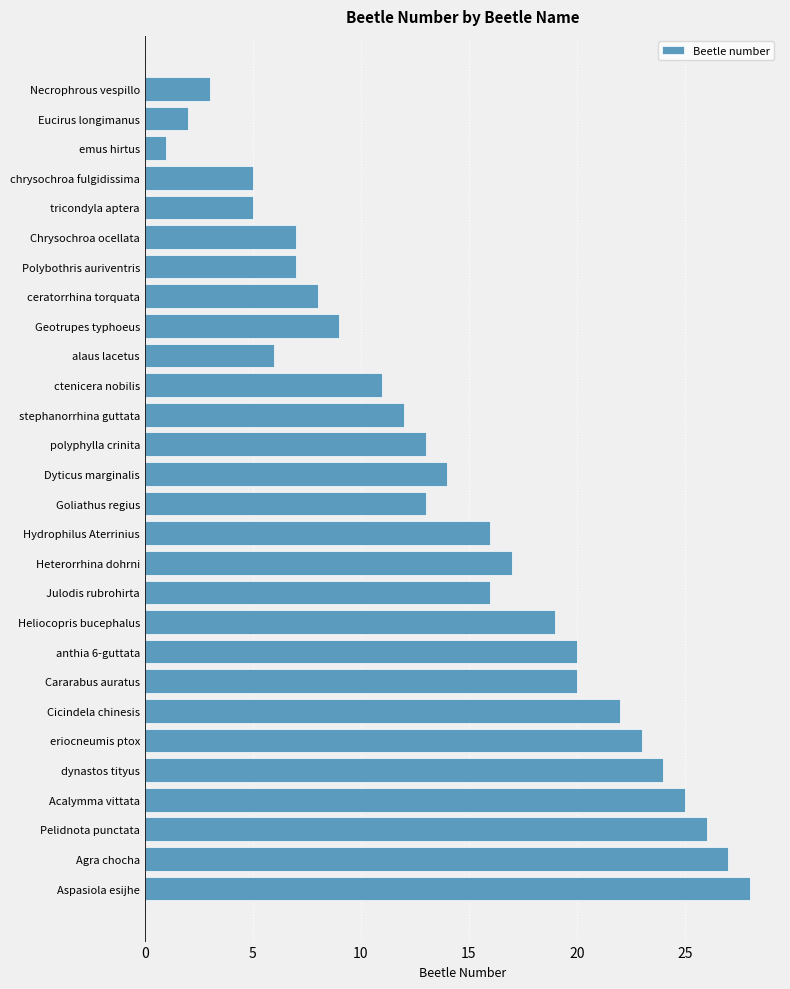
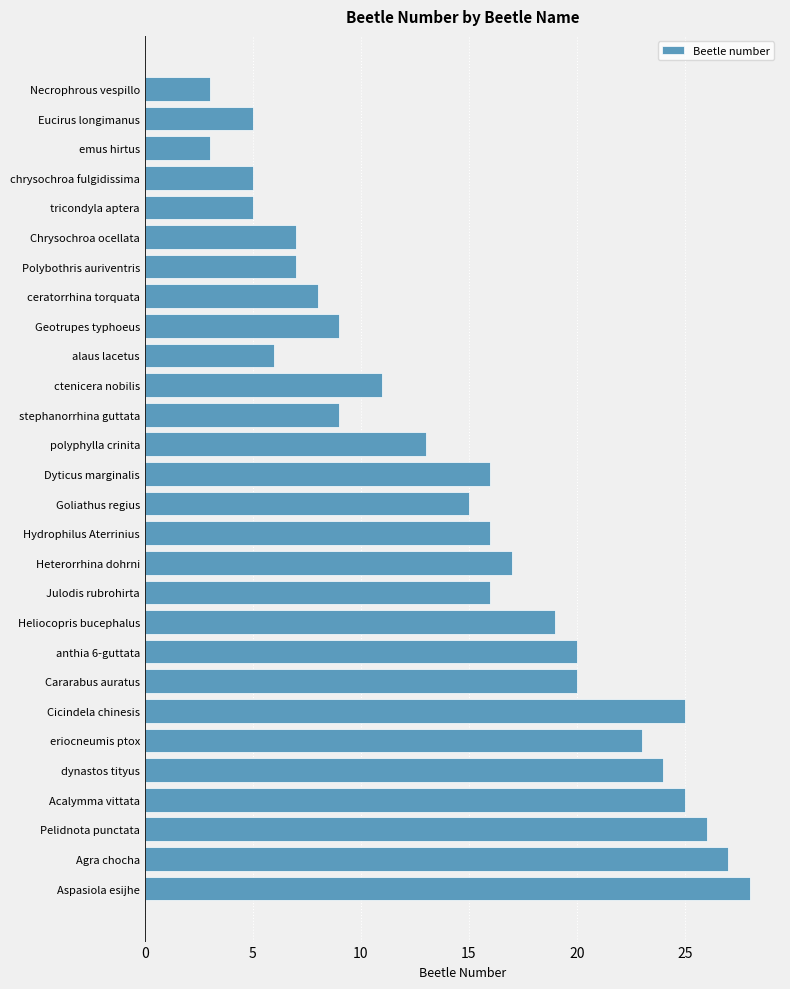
Eucirus longimanus: 2 -> 5
emus hirtus: 1 -> 3
stephanorrhina guttata: 12 -> 9
Dyticus marginalis: 14 -> 16
Goliathus regius: 13 -> 15
Cicindela chinesis: 22 -> 25
